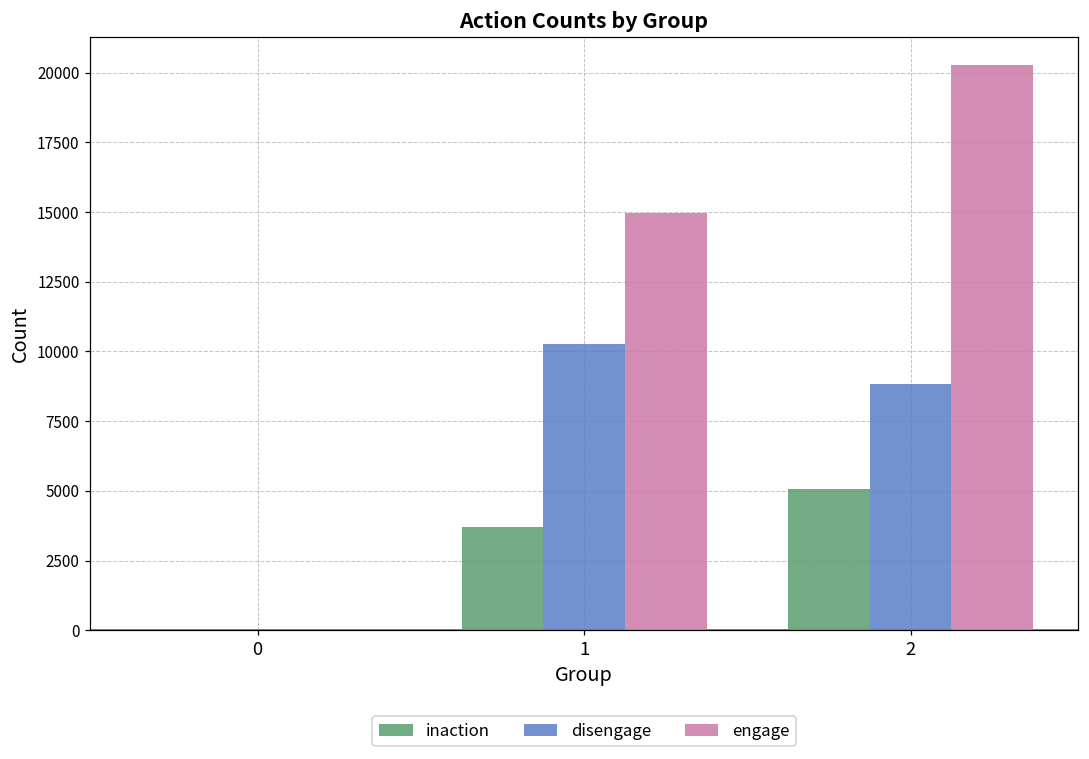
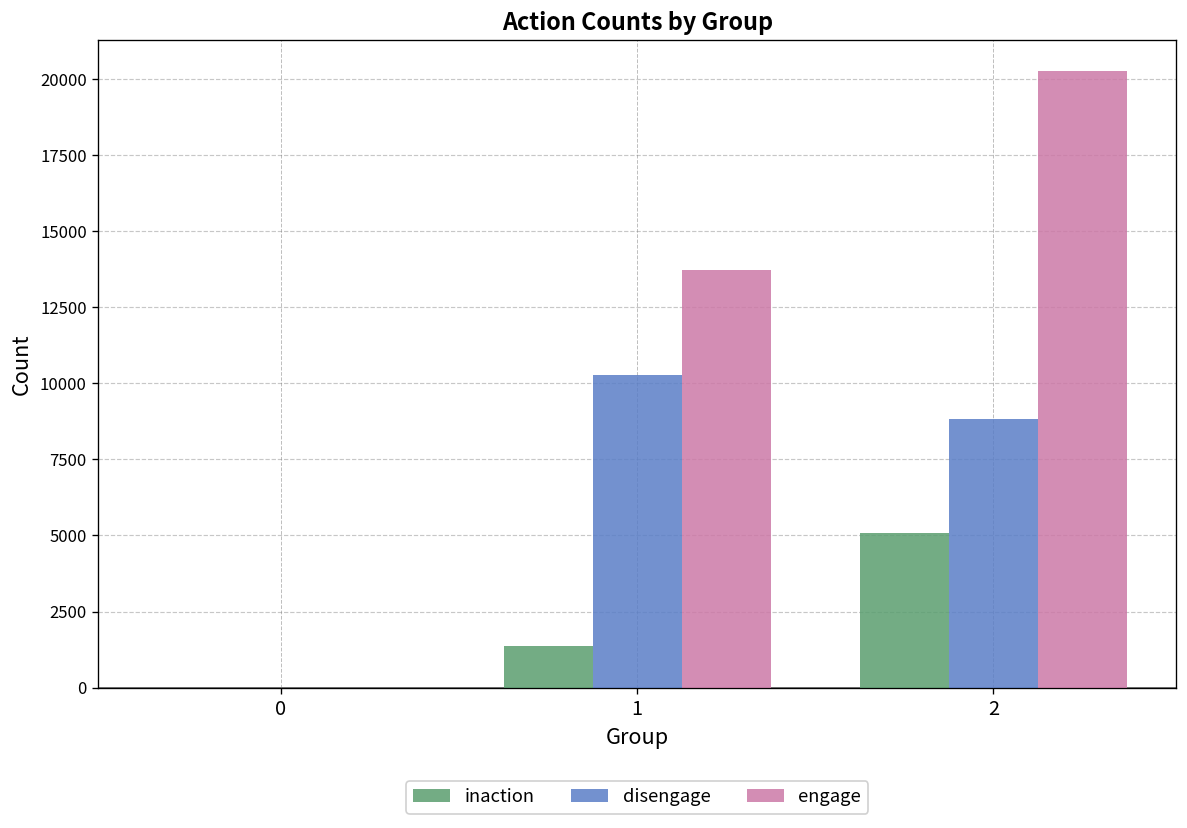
inaction, 1: 3700 -> 1400
engage, 1: 15000 -> 13700
